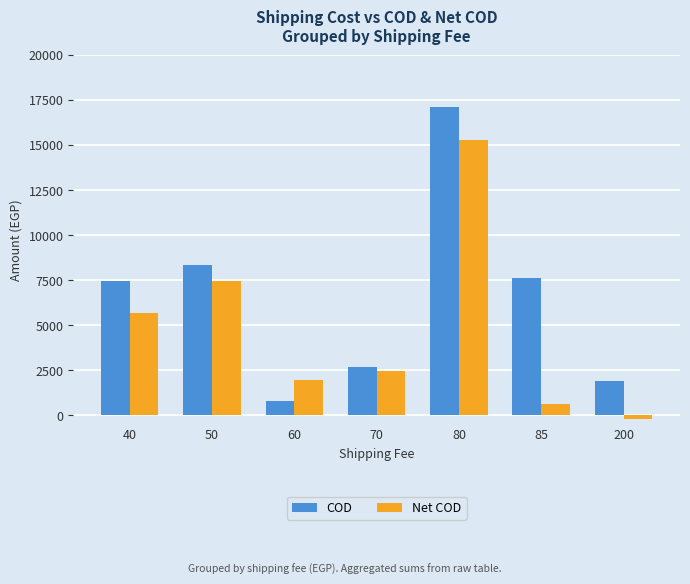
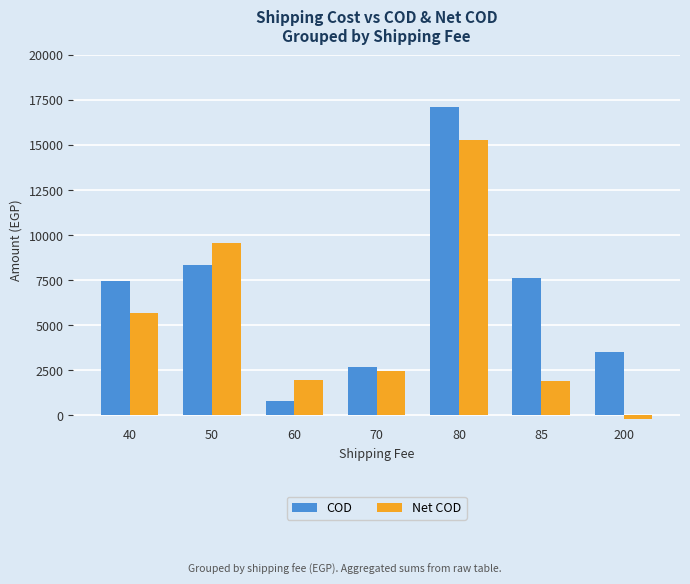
Net COD, 50: 7400 -> 9500
Net COD, 85: 600 -> 1900
COD, 200: 1900 -> 3500
